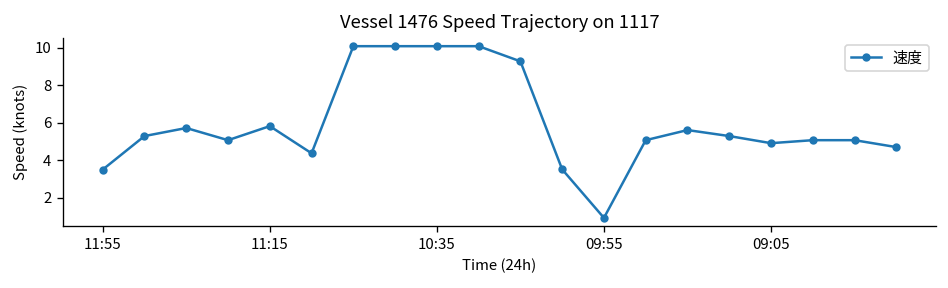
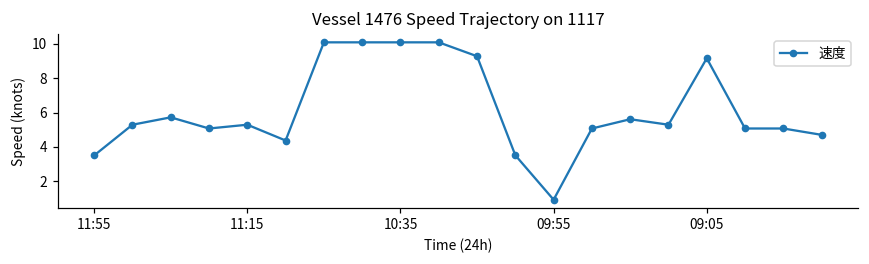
11:15: 5.8 -> 5.3
09:05: 4.9 -> 9.2
